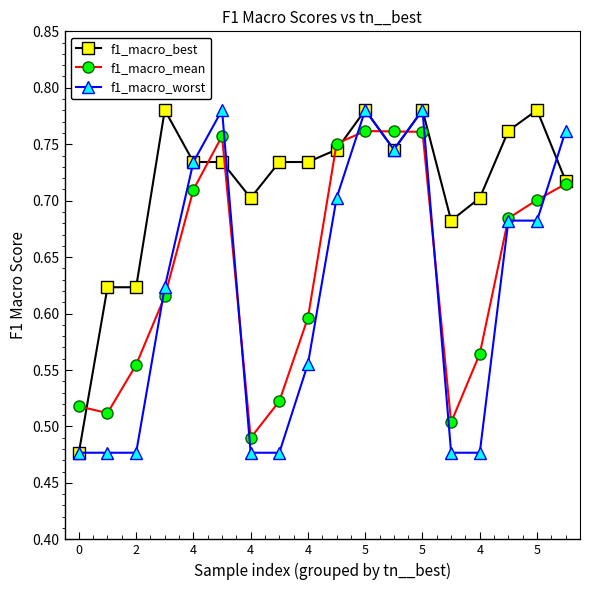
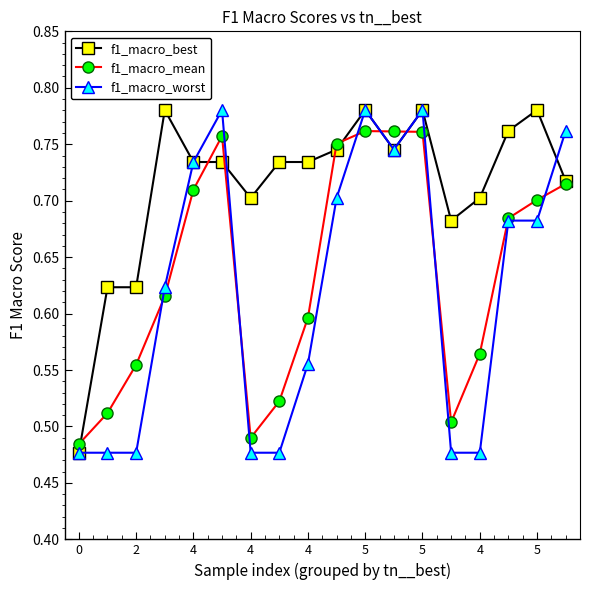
f1_macro_mean, 0: 0.518 -> 0.484
